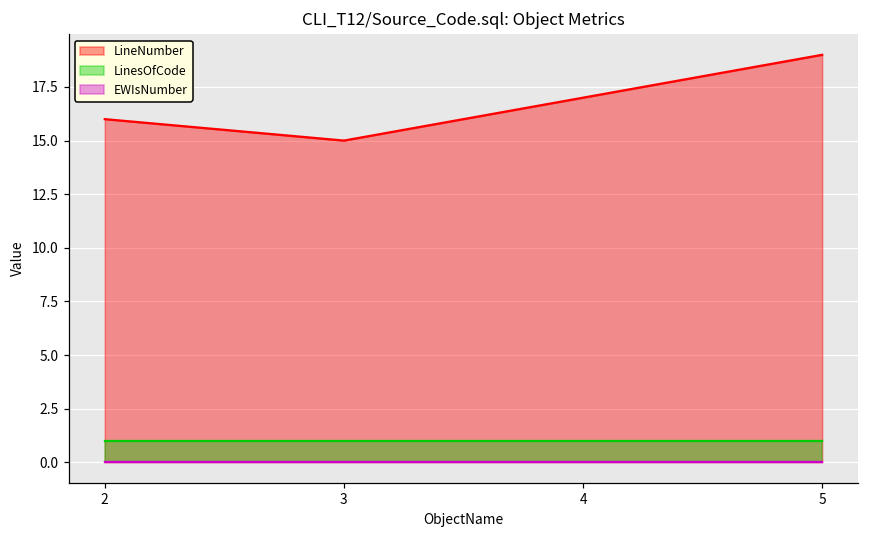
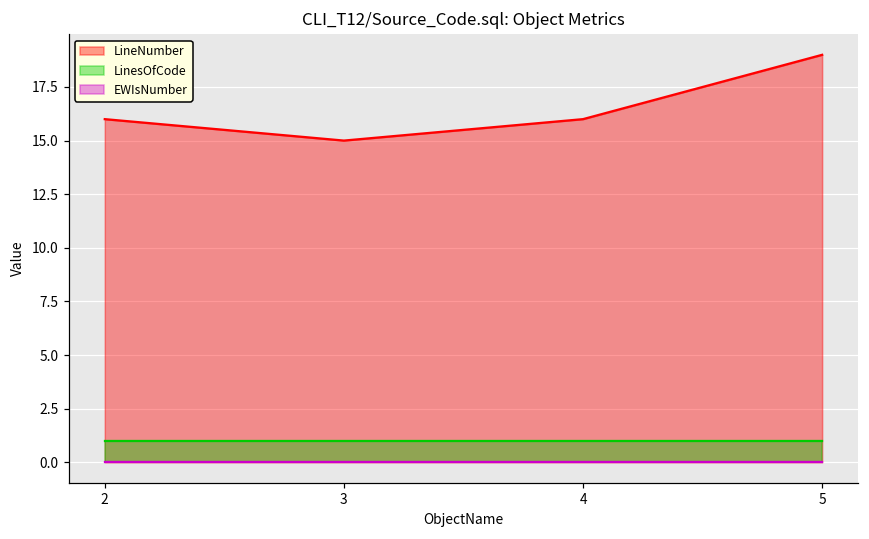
LineNumber, 4: 17 -> 16
